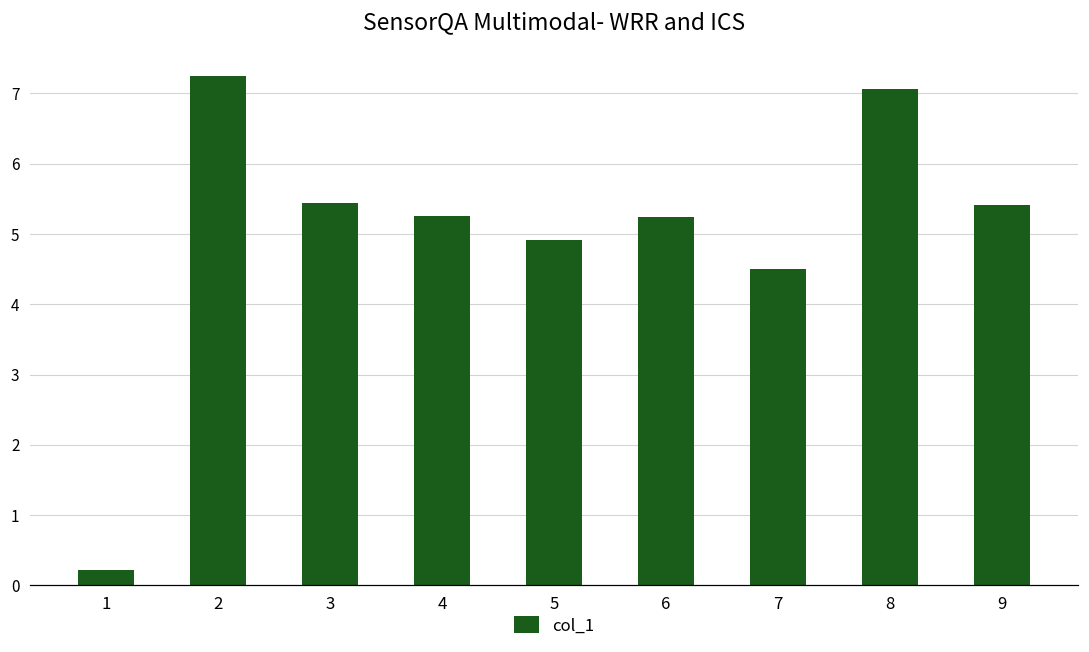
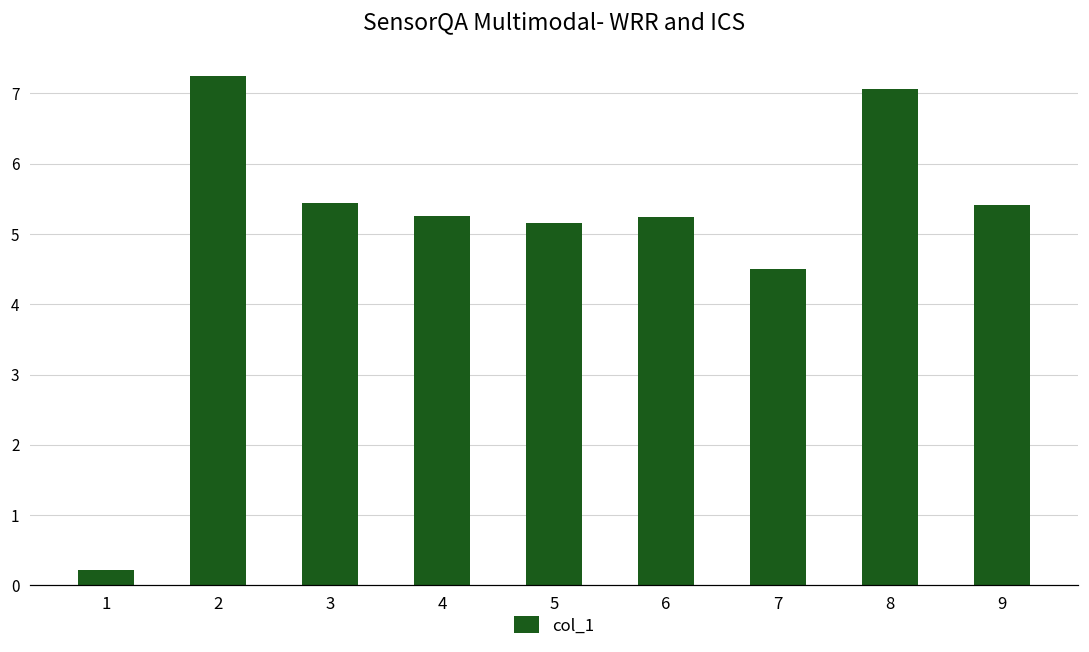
5: 4.9 -> 5.2
